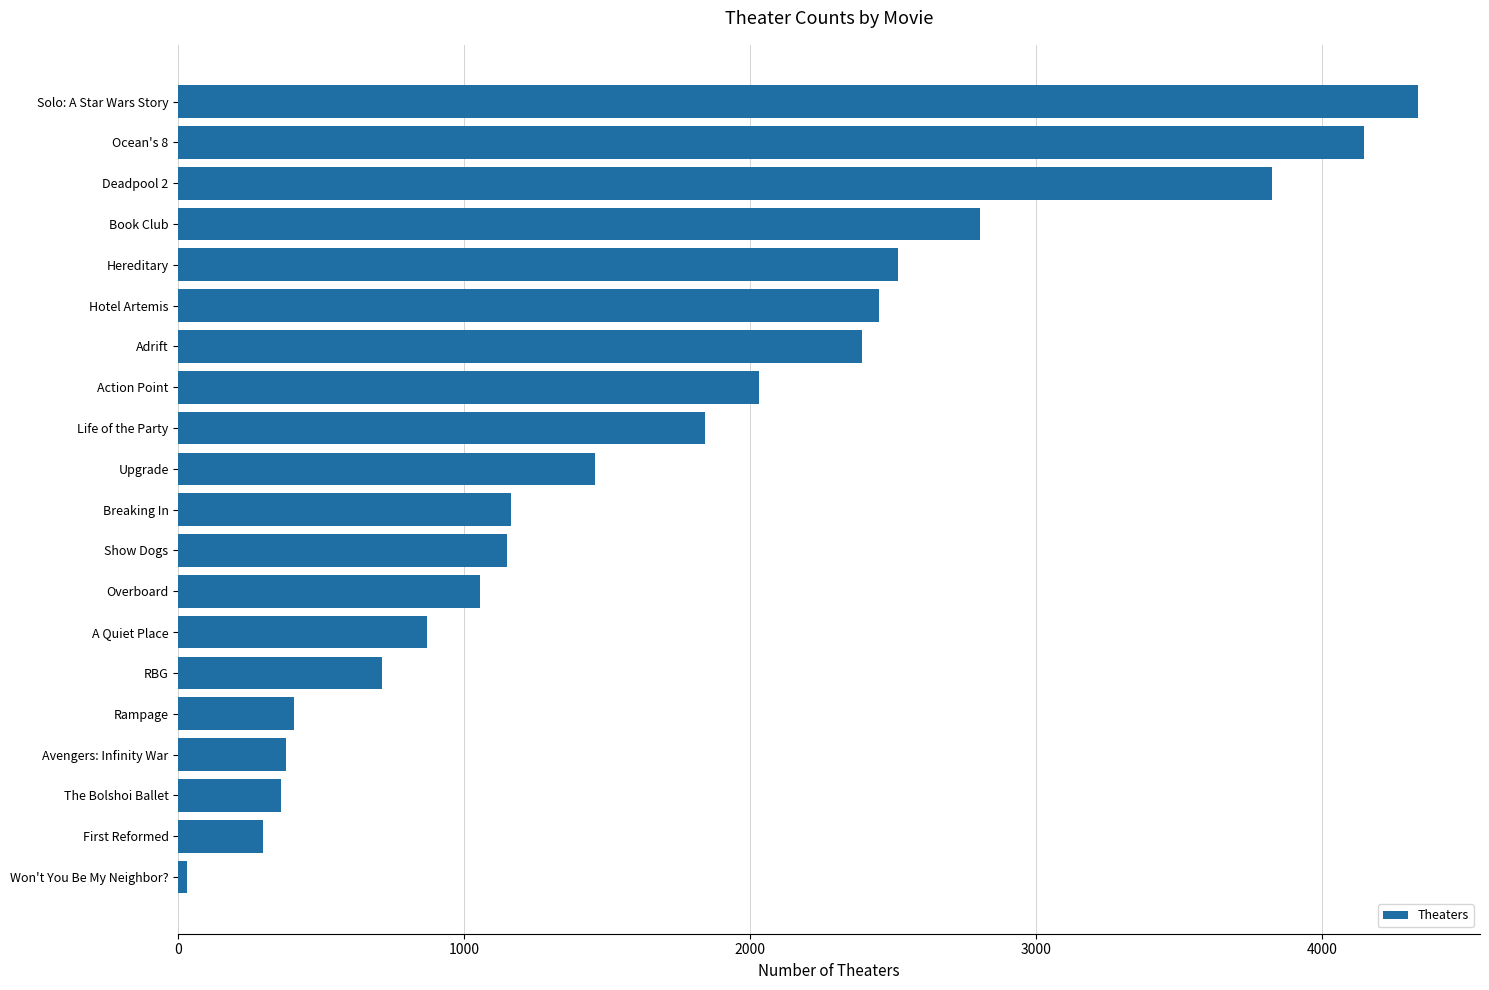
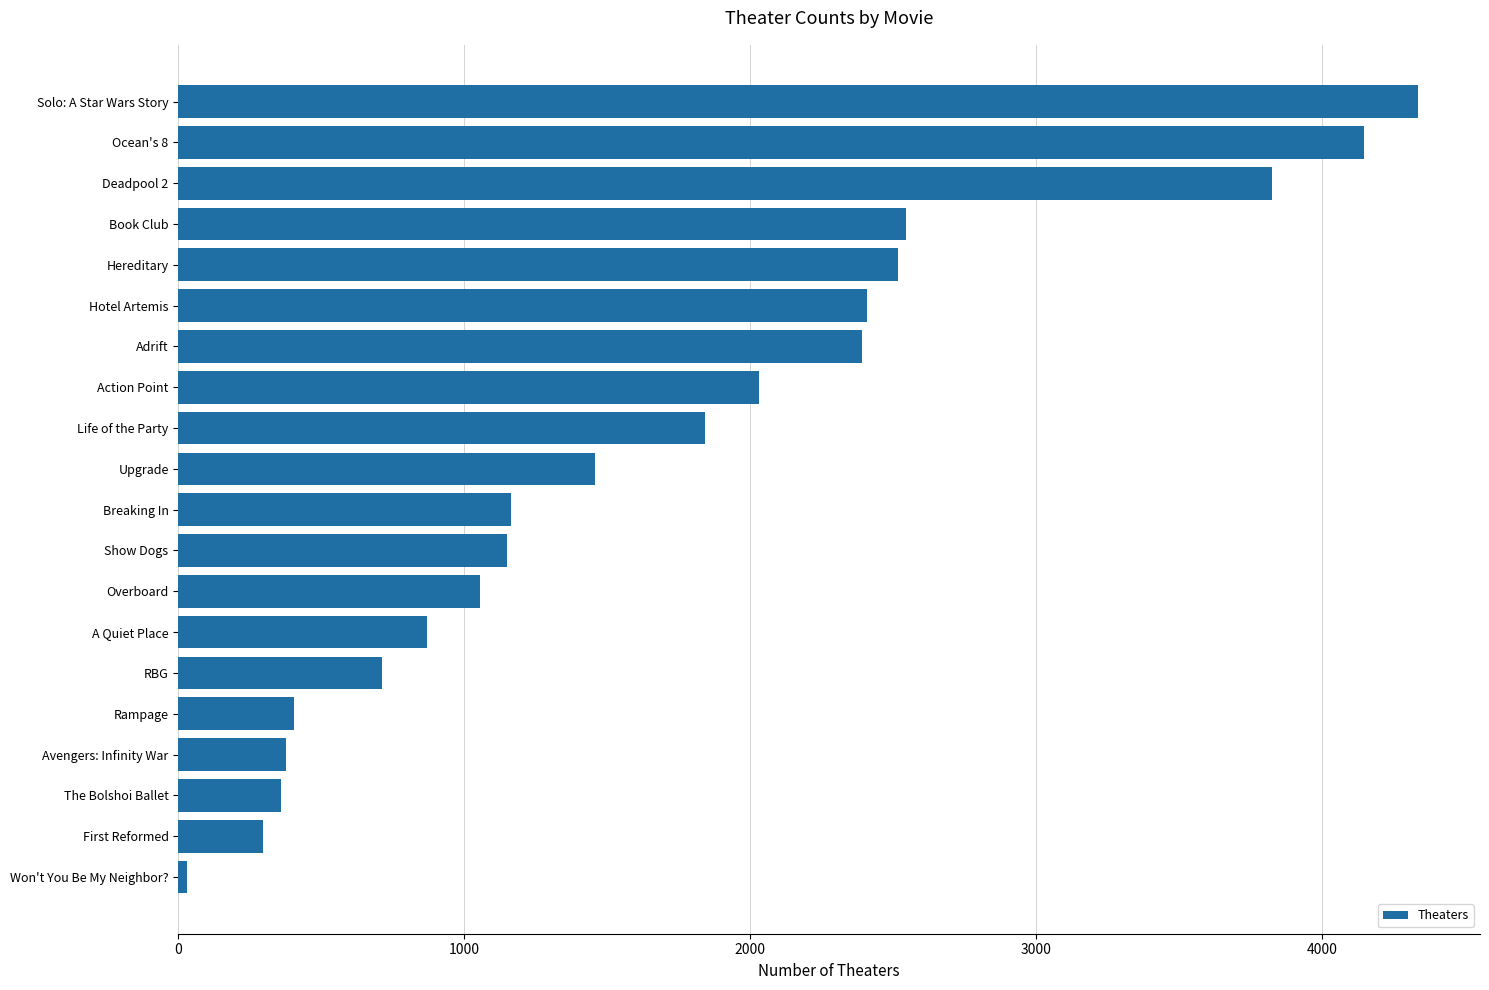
Book Club: 2800 -> 2550
Hotel Artemis: 2450 -> 2410
